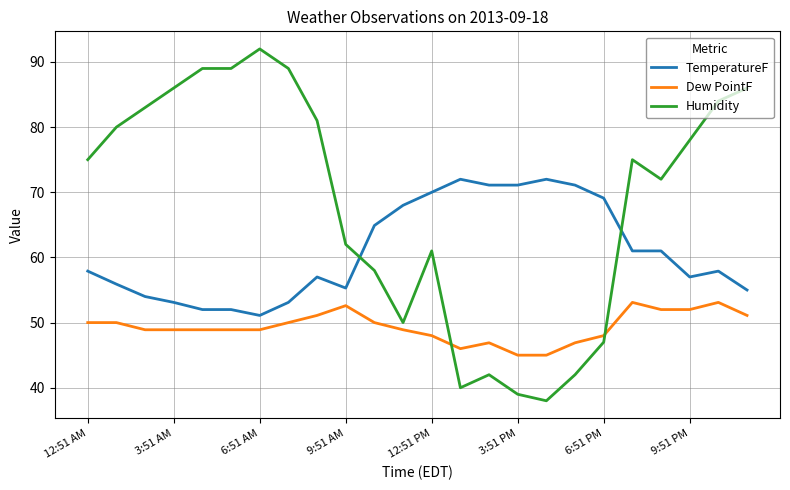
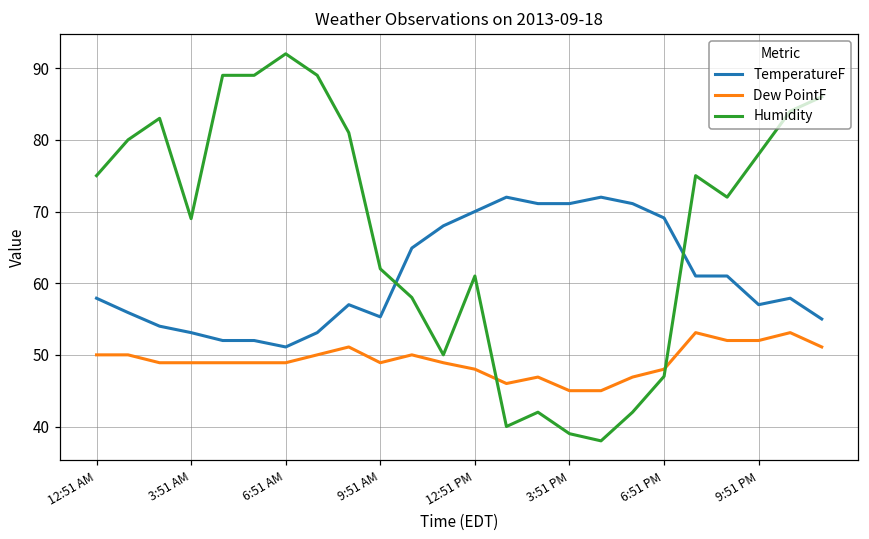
Humidity, 3:51 AM: 86 -> 69
Dew PointF, 9:51 AM: 53 -> 49
